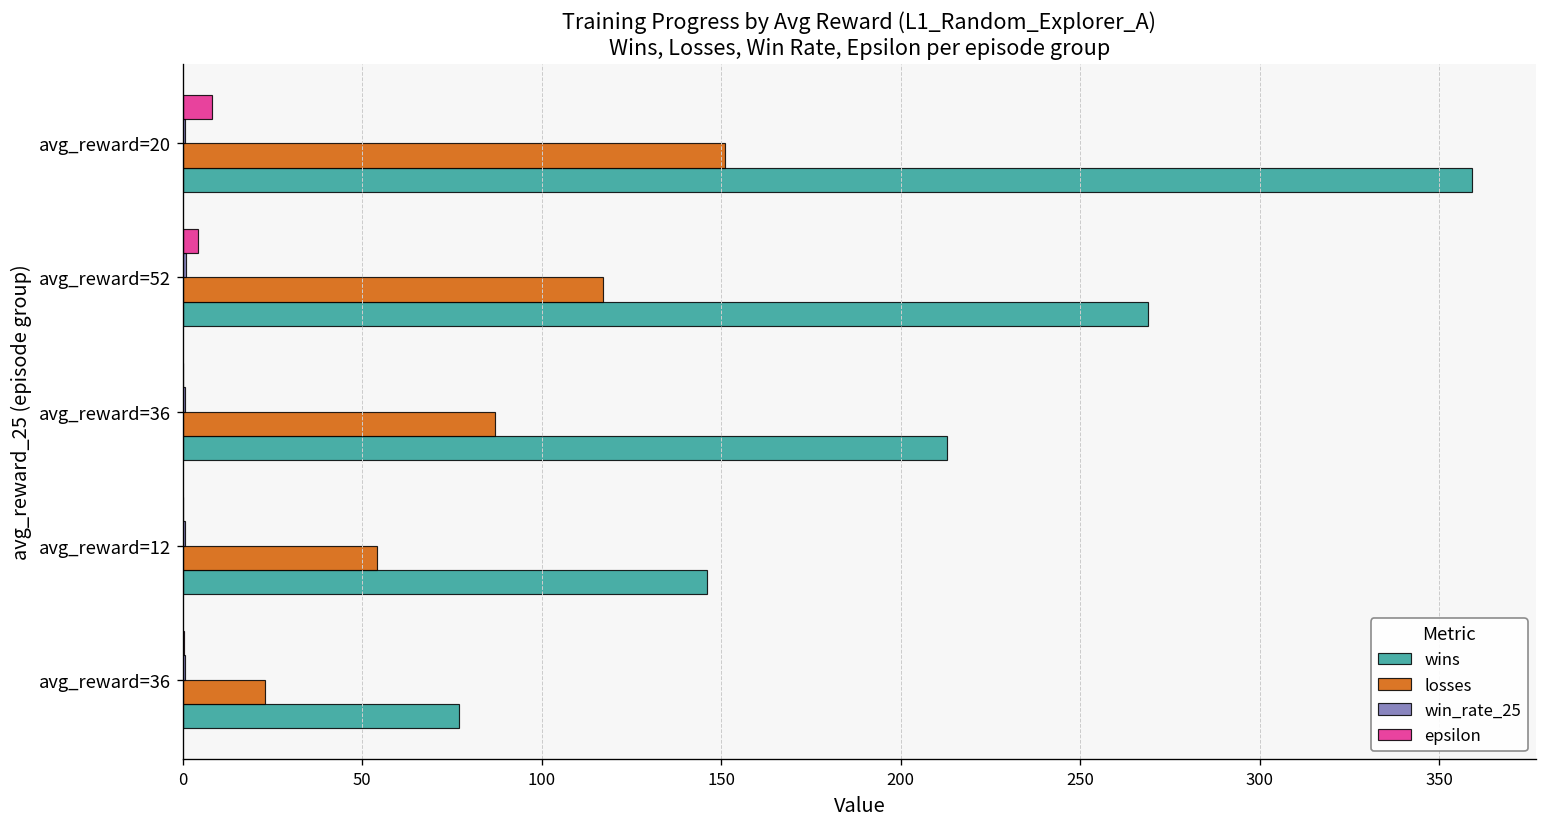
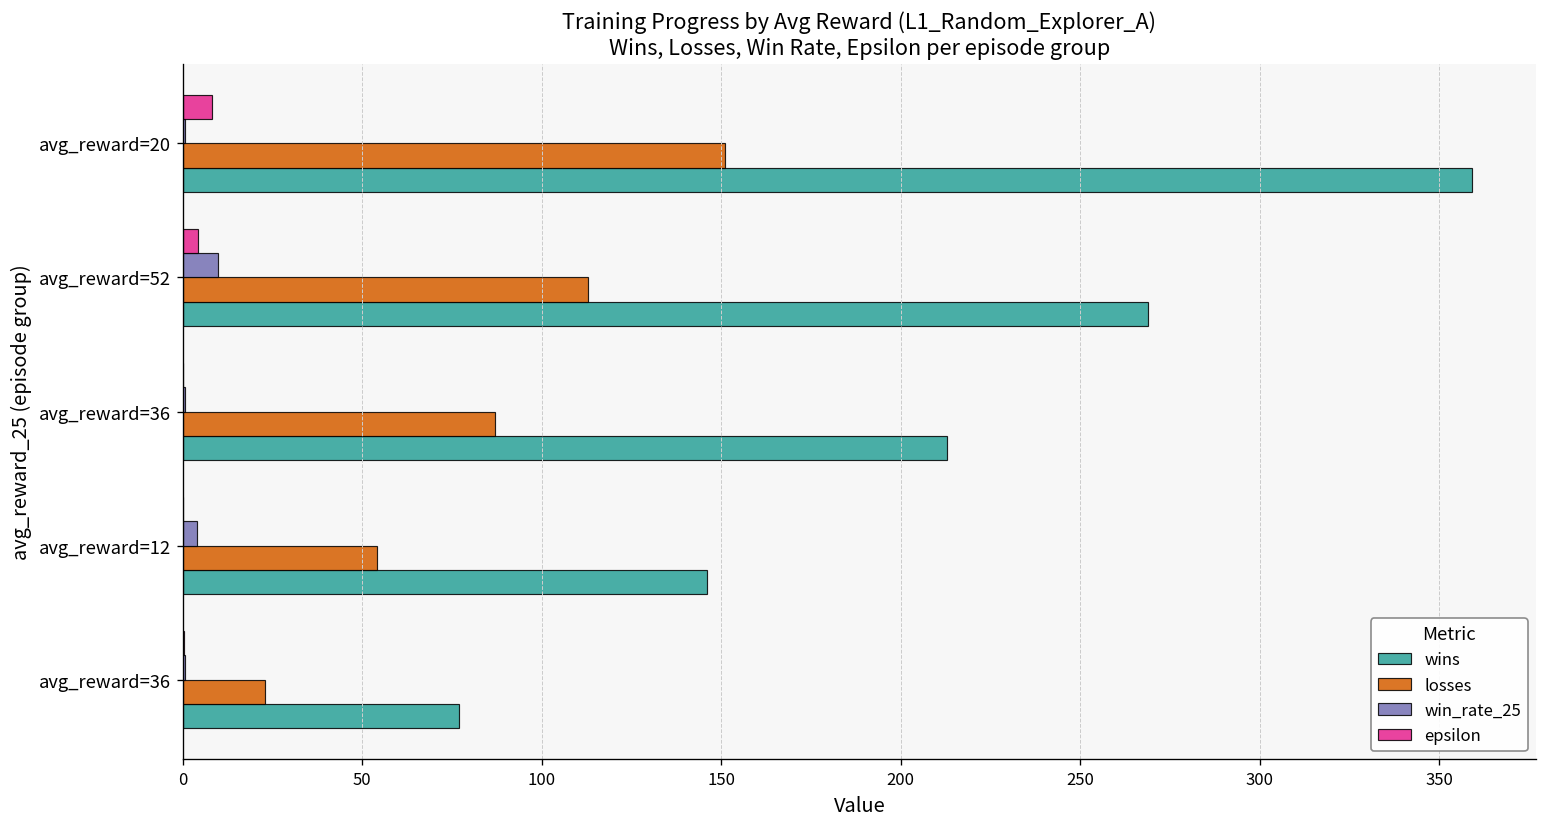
win_rate_25, avg_reward=52: 1 -> 10
losses, avg_reward=52: 117 -> 113
win_rate_25, avg_reward=12: 1 -> 4
